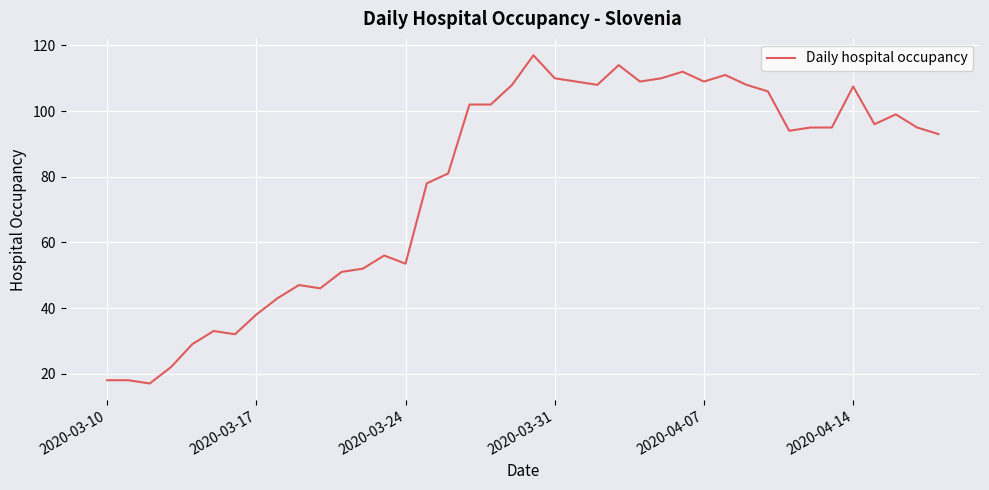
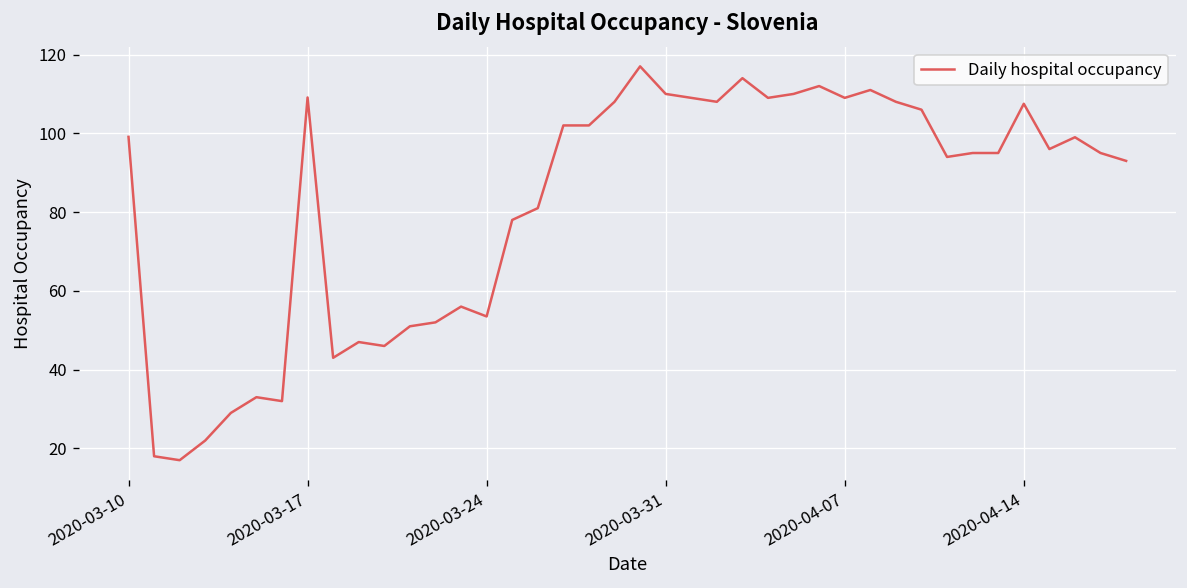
2020-03-10: 18 -> 99
2020-03-17: 38 -> 109
